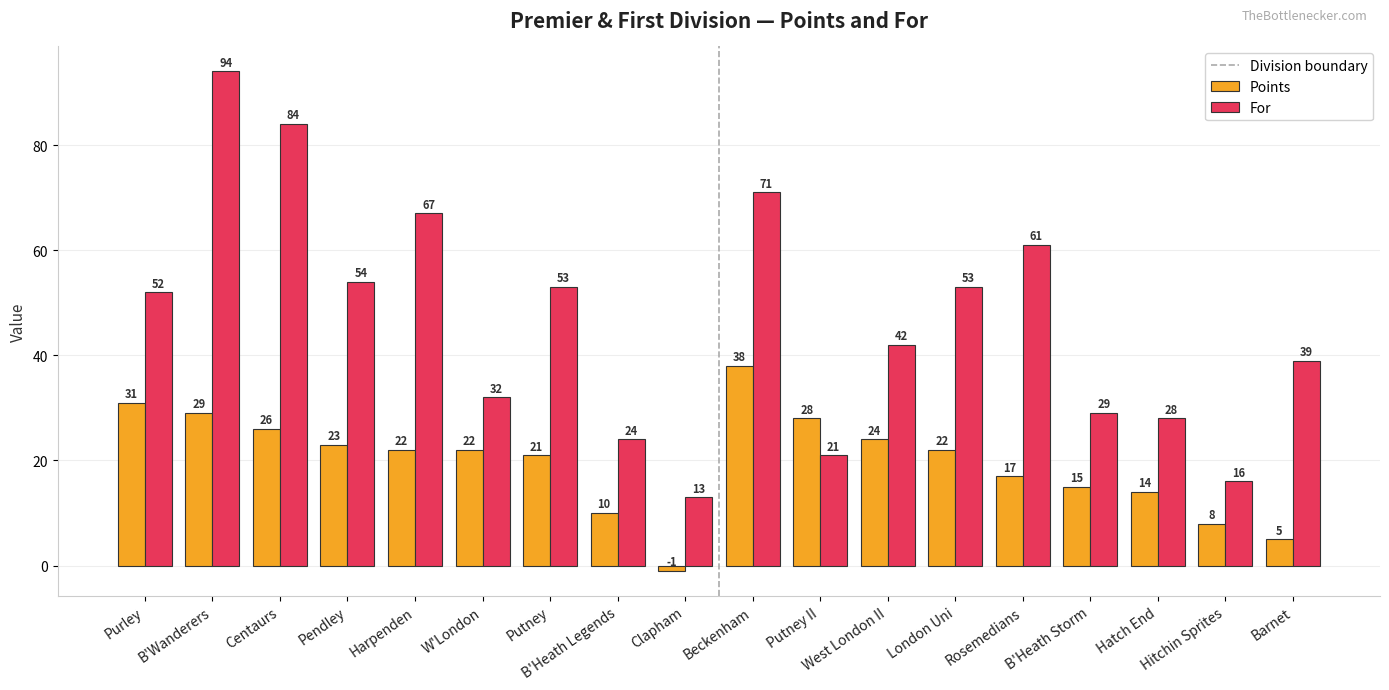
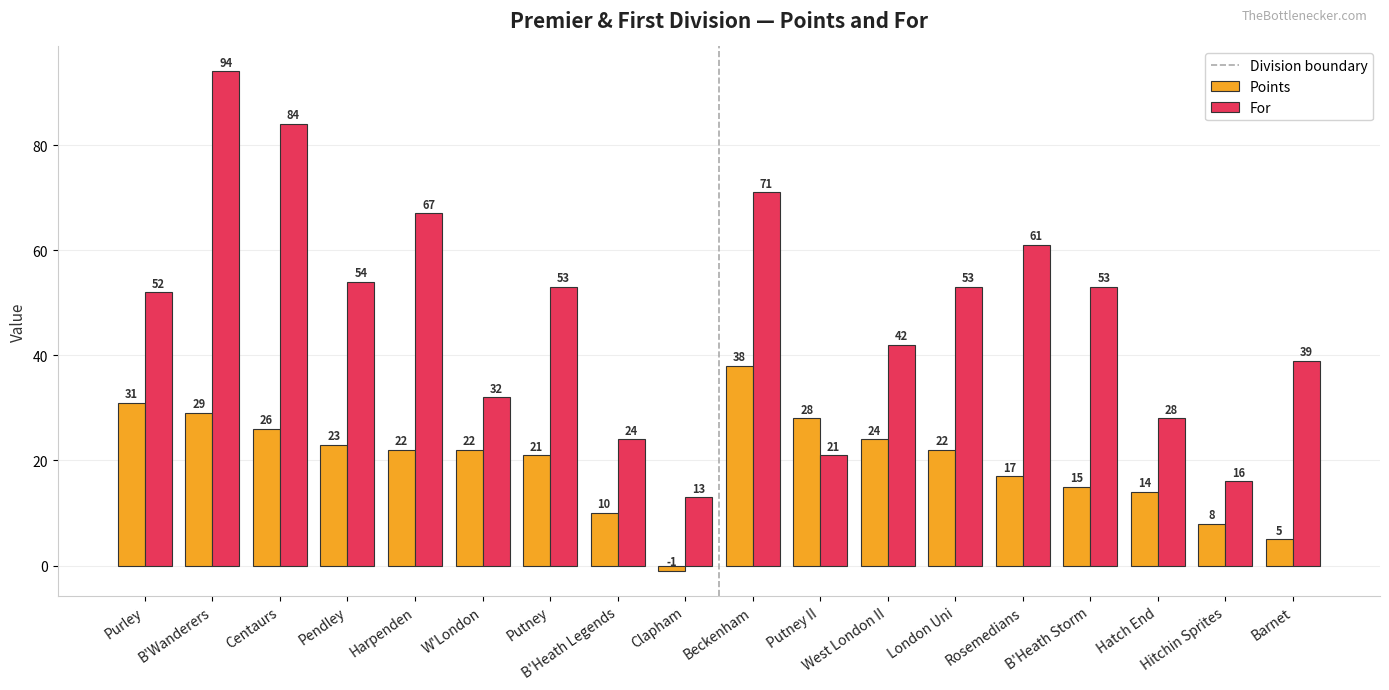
For, B'Heath Storm: 29 -> 53
